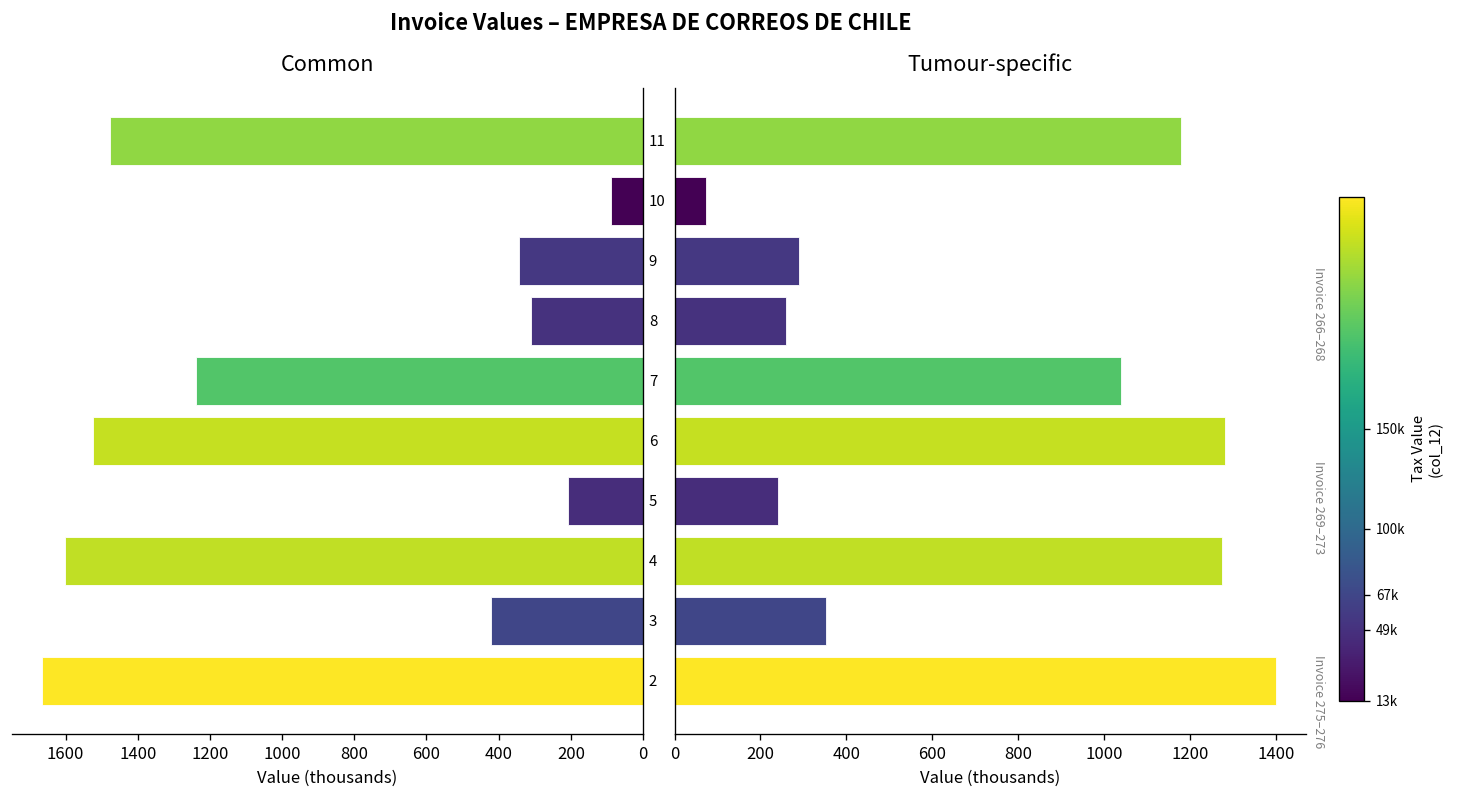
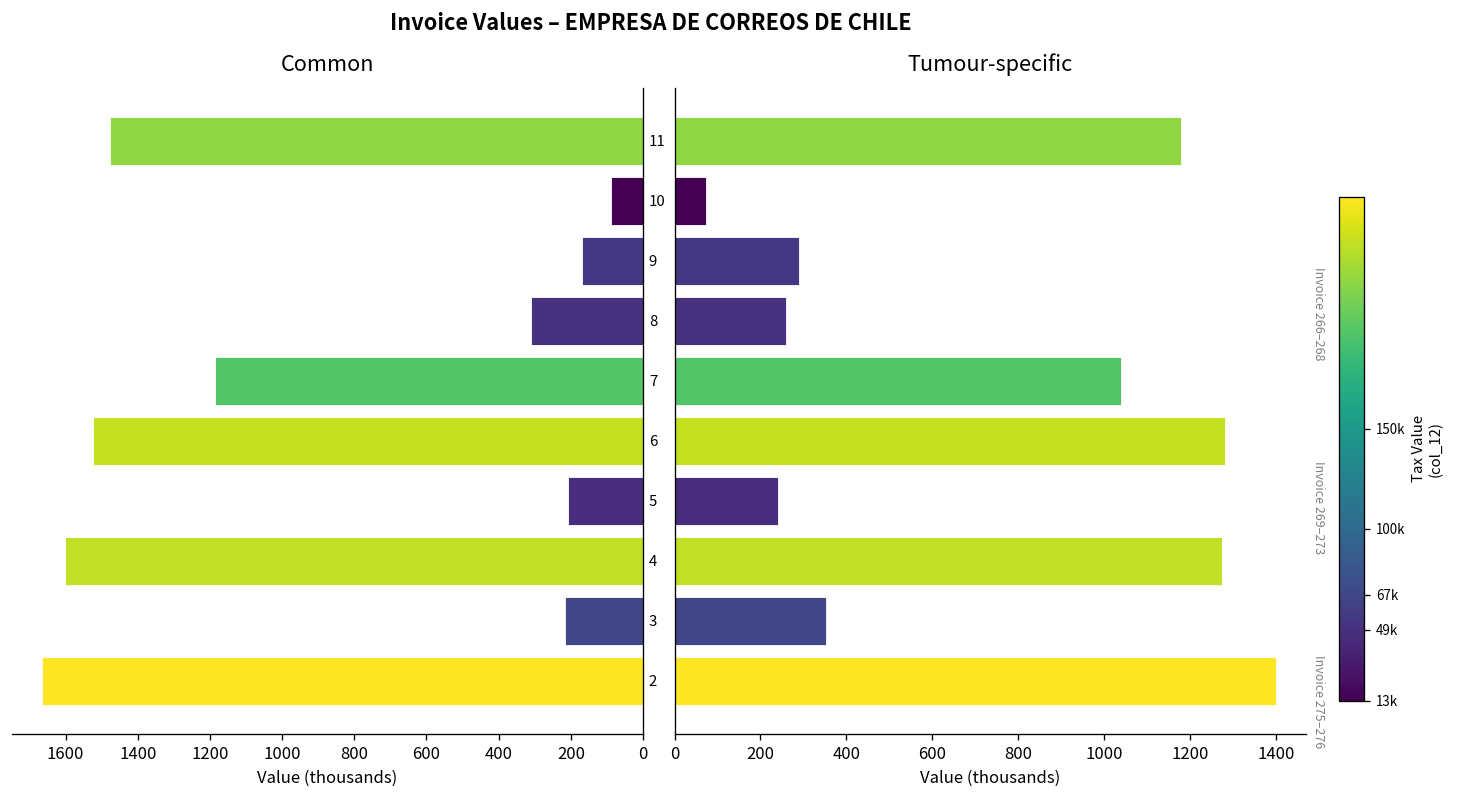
Common, 9: 340 -> 170
Common, 7: 1240 -> 1190
Common, 3: 420 -> 220
